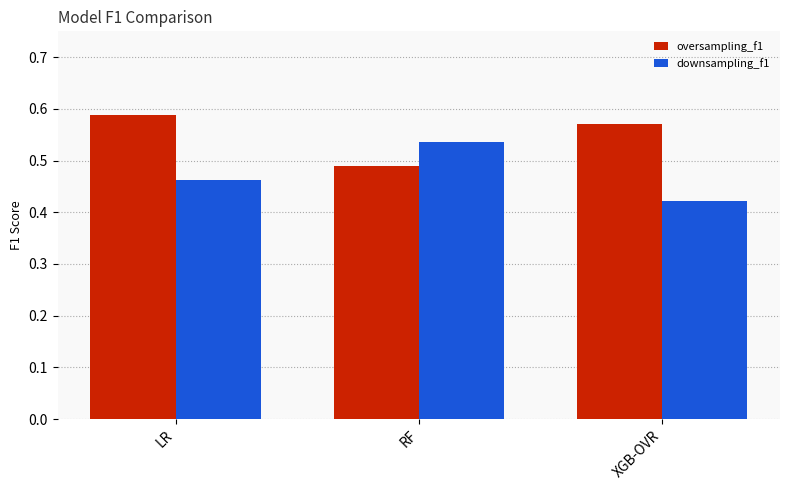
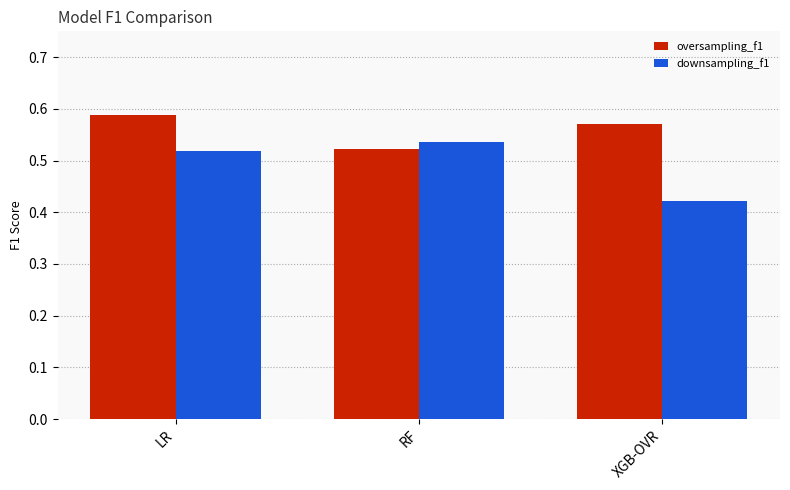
downsampling_f1, LR: 0.46 -> 0.52
oversampling_f1, RF: 0.49 -> 0.52
